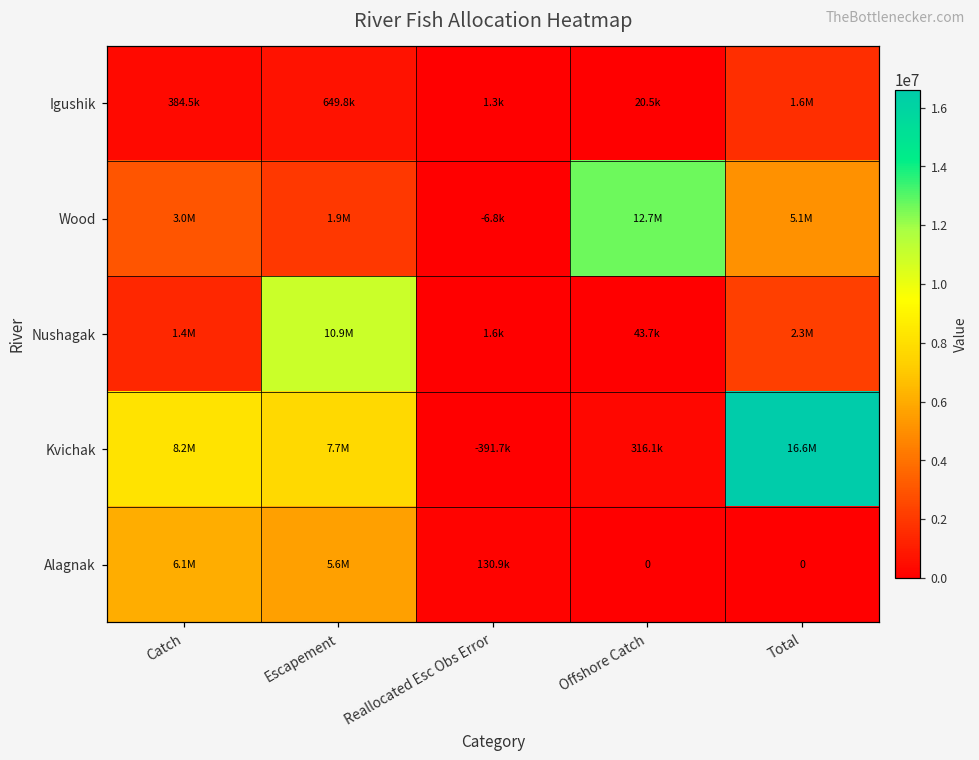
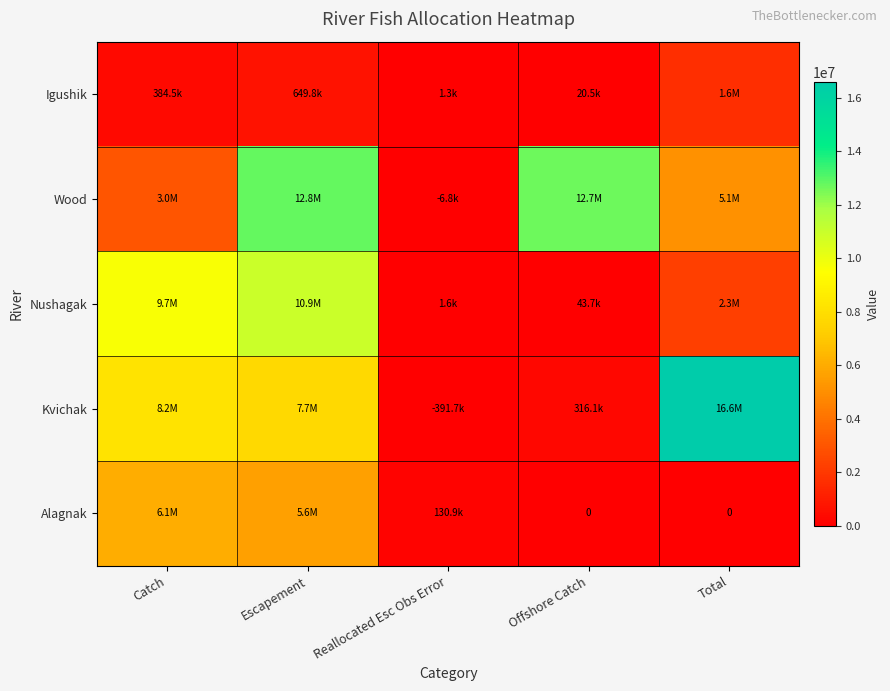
Wood, Escapement: 1.9M -> 12.8M
Nushagak, Catch: 1.4M -> 9.7M
